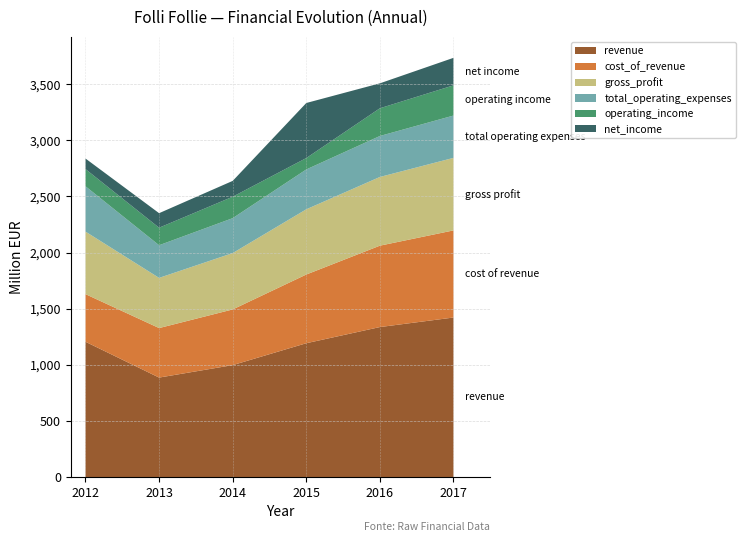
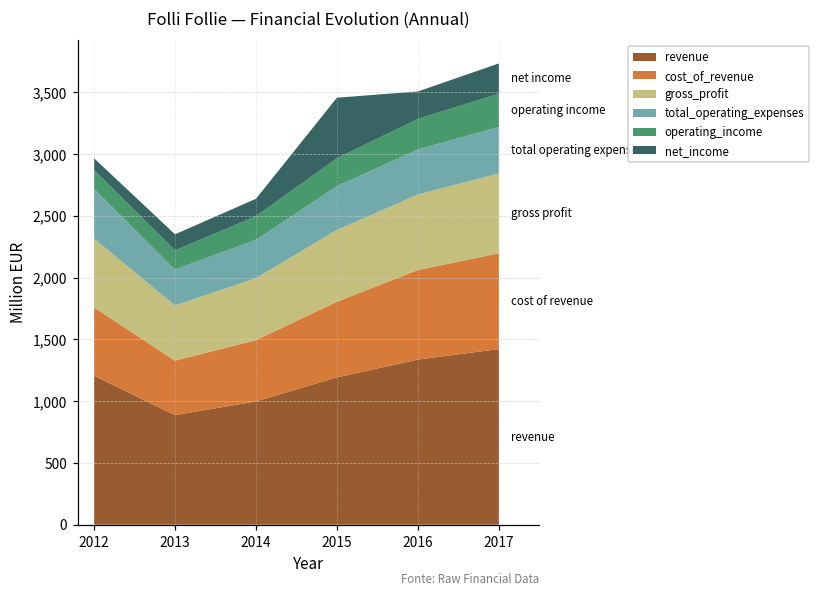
cost_of_revenue, 2012: 420 -> 550
operating_income, 2015: 100 -> 230
